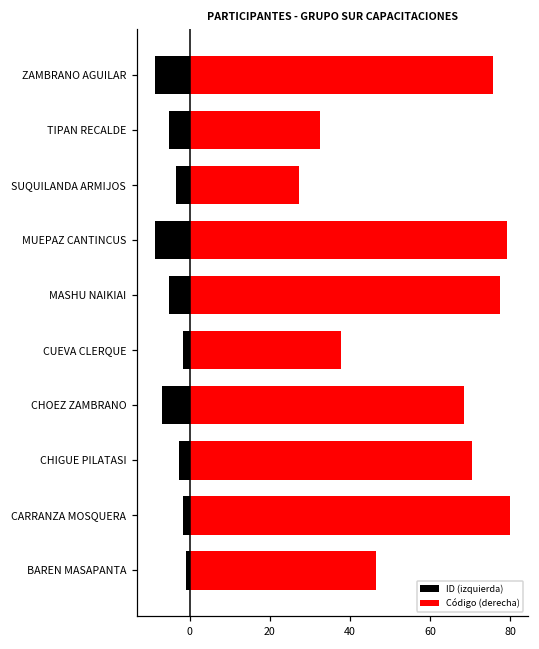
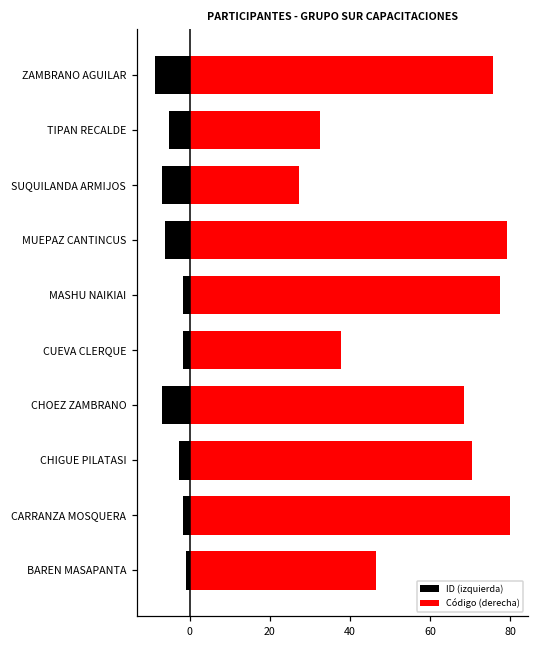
ID (izquierda), SUQUILANDA ARMIJOS: -4 -> -7
ID (izquierda), MUEPAZ CANTINCUS: -9 -> -6
ID (izquierda), MASHU NAIKIAI: -5 -> -2
